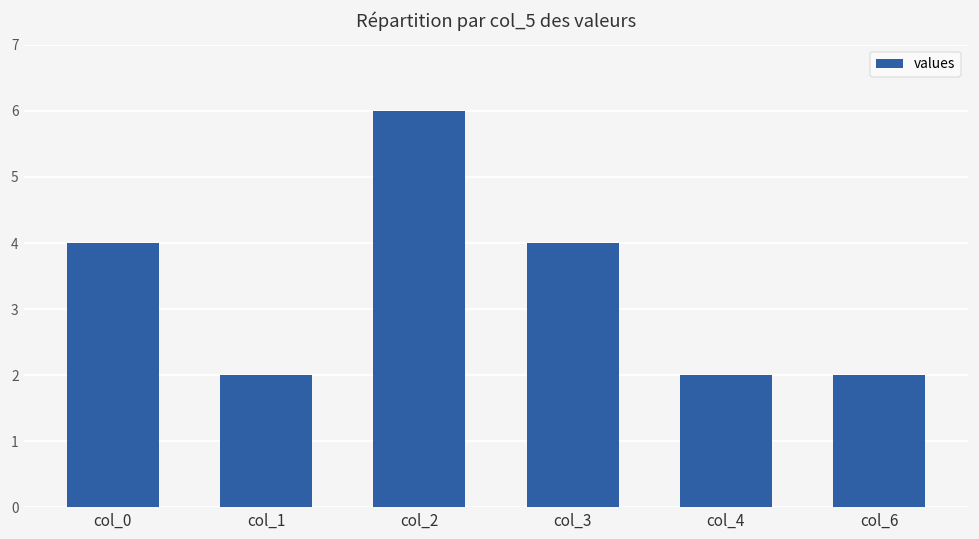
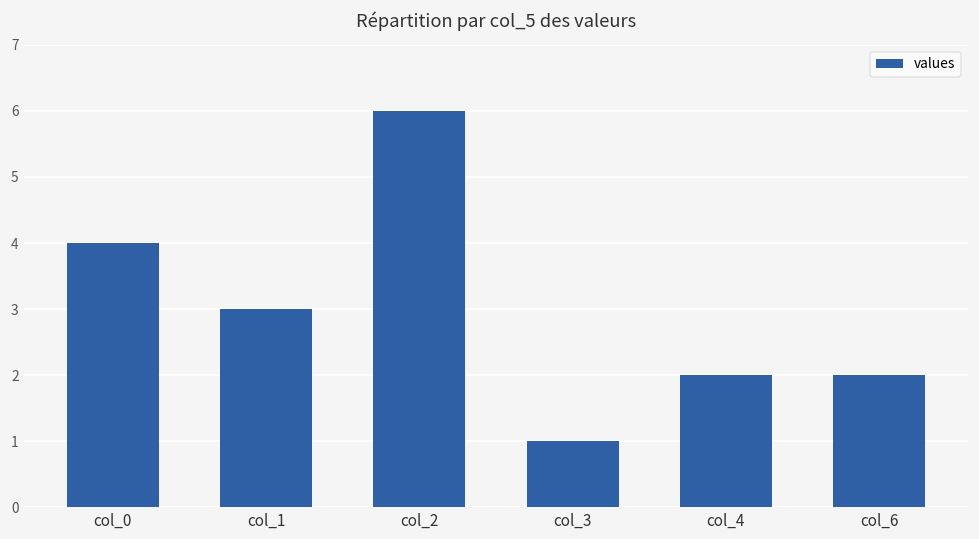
col_1: 2 -> 3
col_3: 4 -> 1
